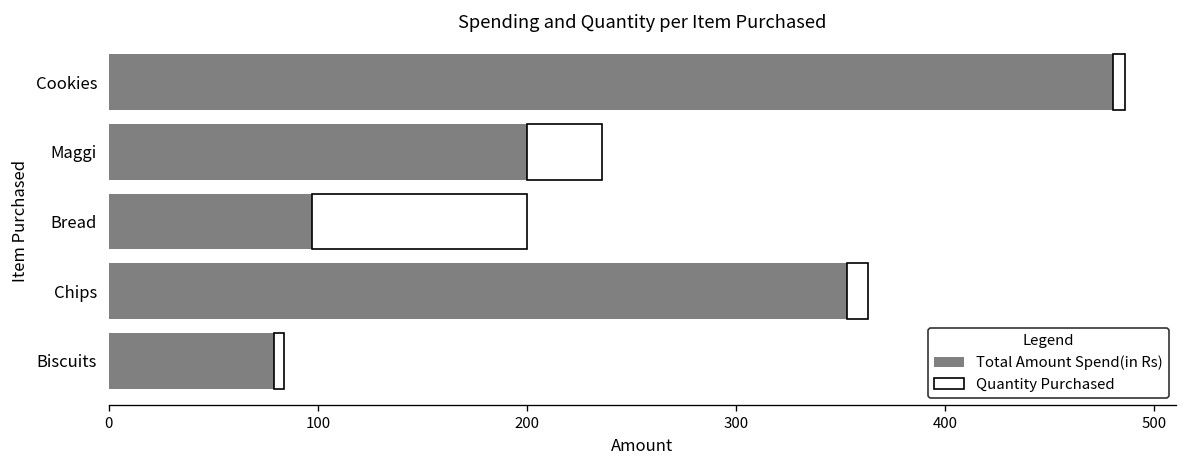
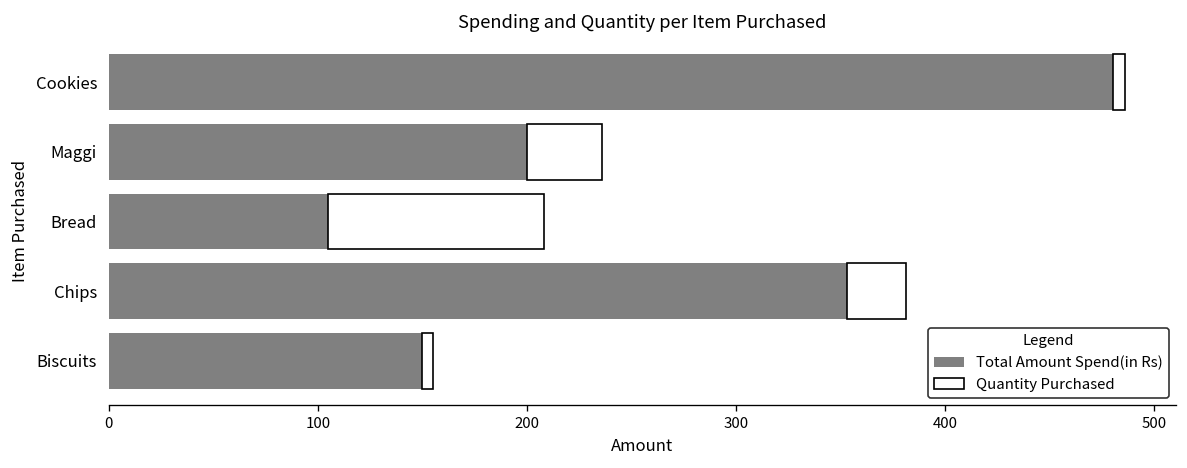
Total Amount Spend(in Rs), Bread: 97 -> 105
Quantity Purchased, Chips: 10 -> 28
Total Amount Spend(in Rs), Biscuits: 79 -> 150
